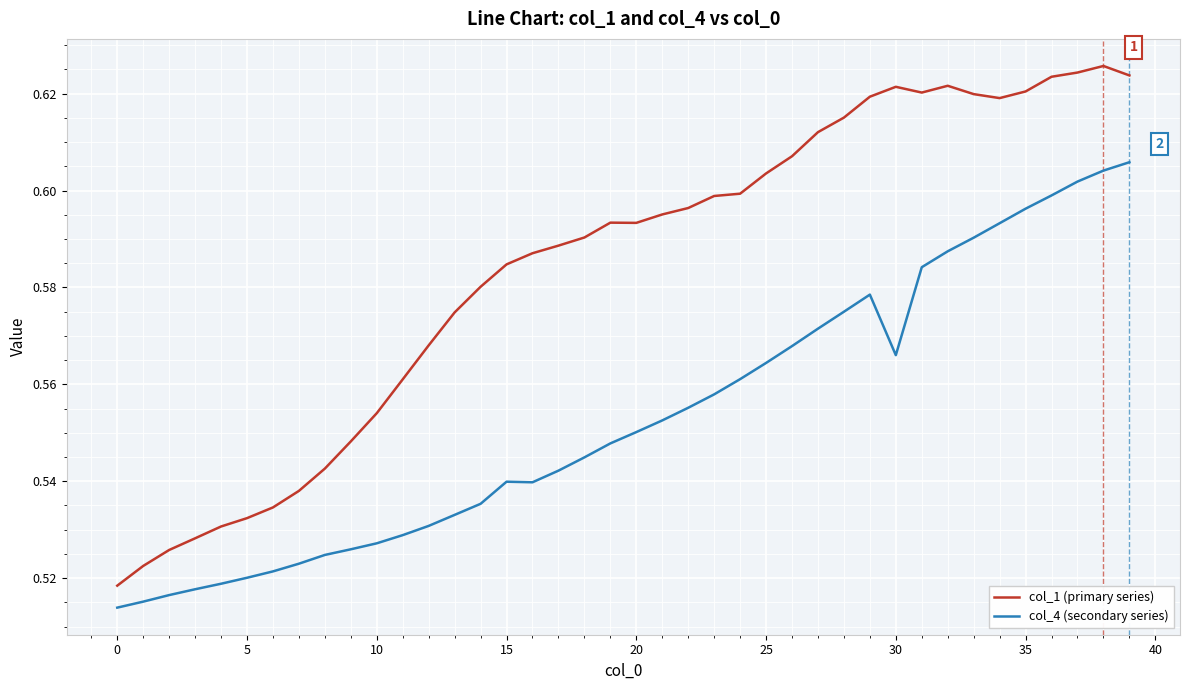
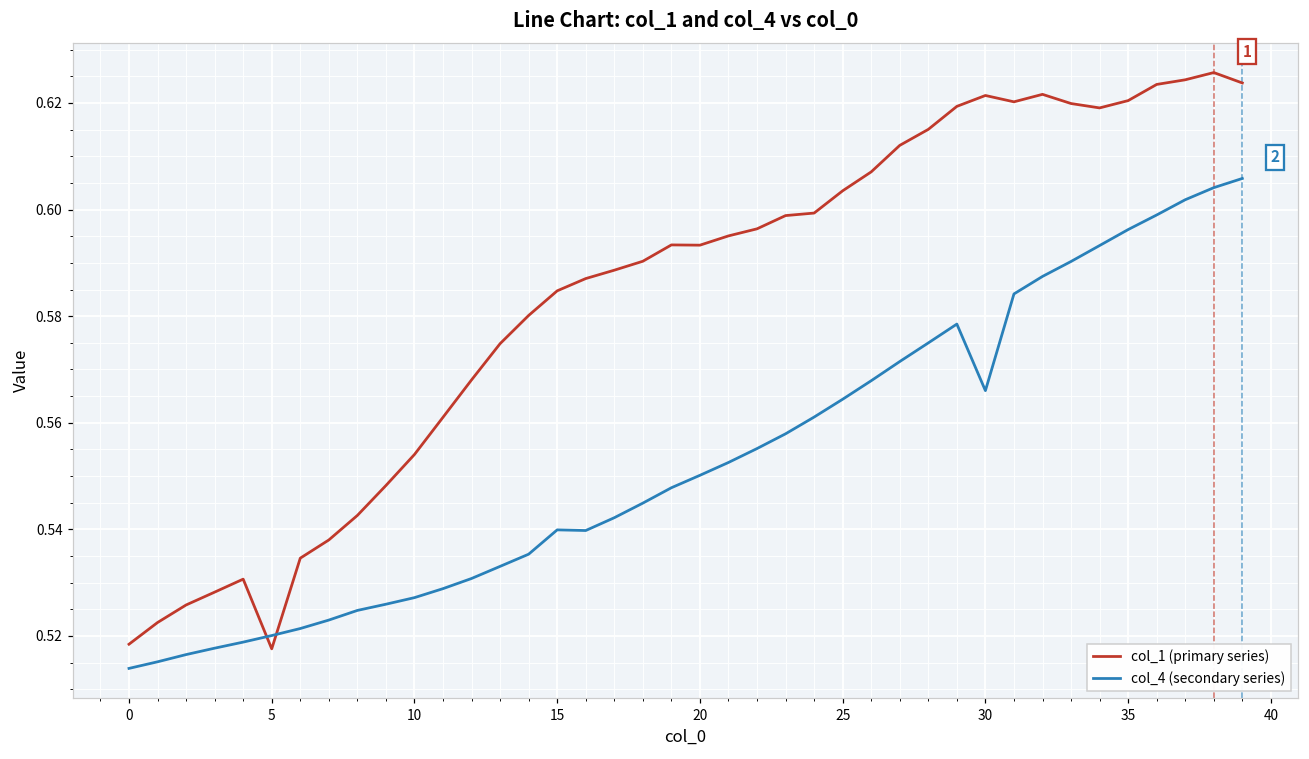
col_1 (primary series), 5: 0.532 -> 0.518
